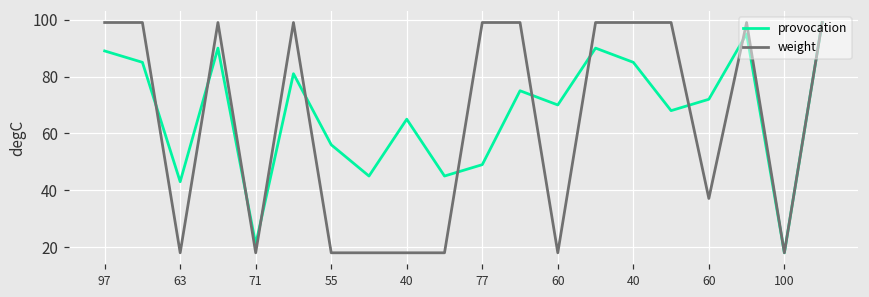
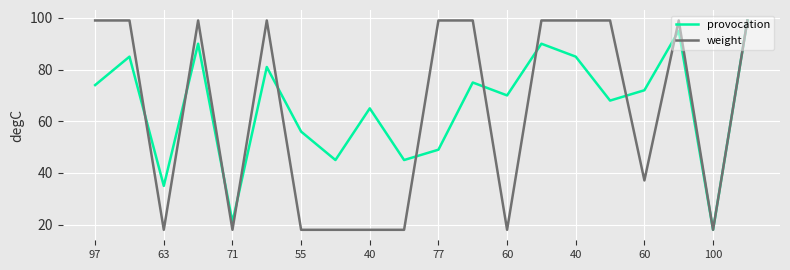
provocation, 97: 89 -> 74
provocation, 63: 43 -> 35
